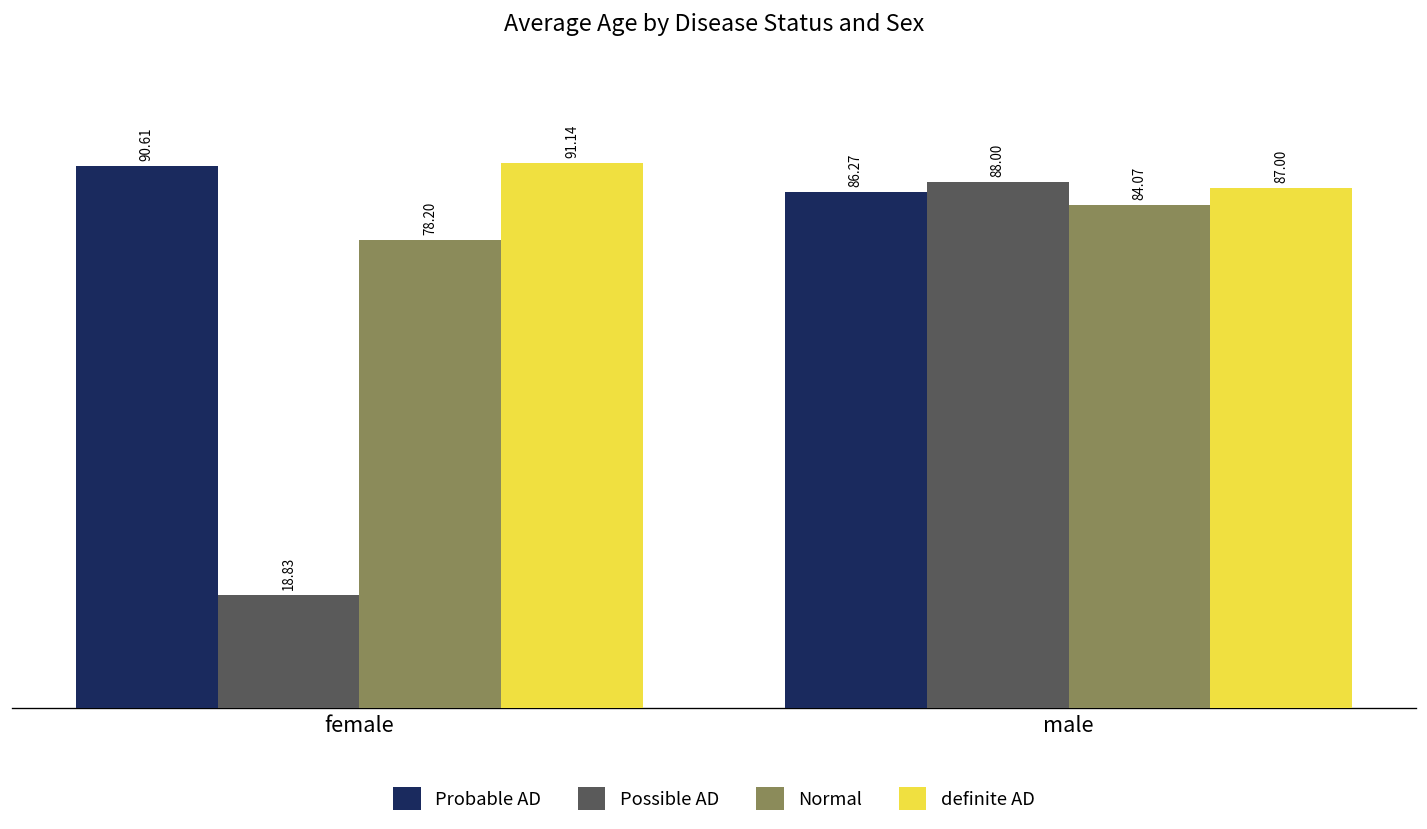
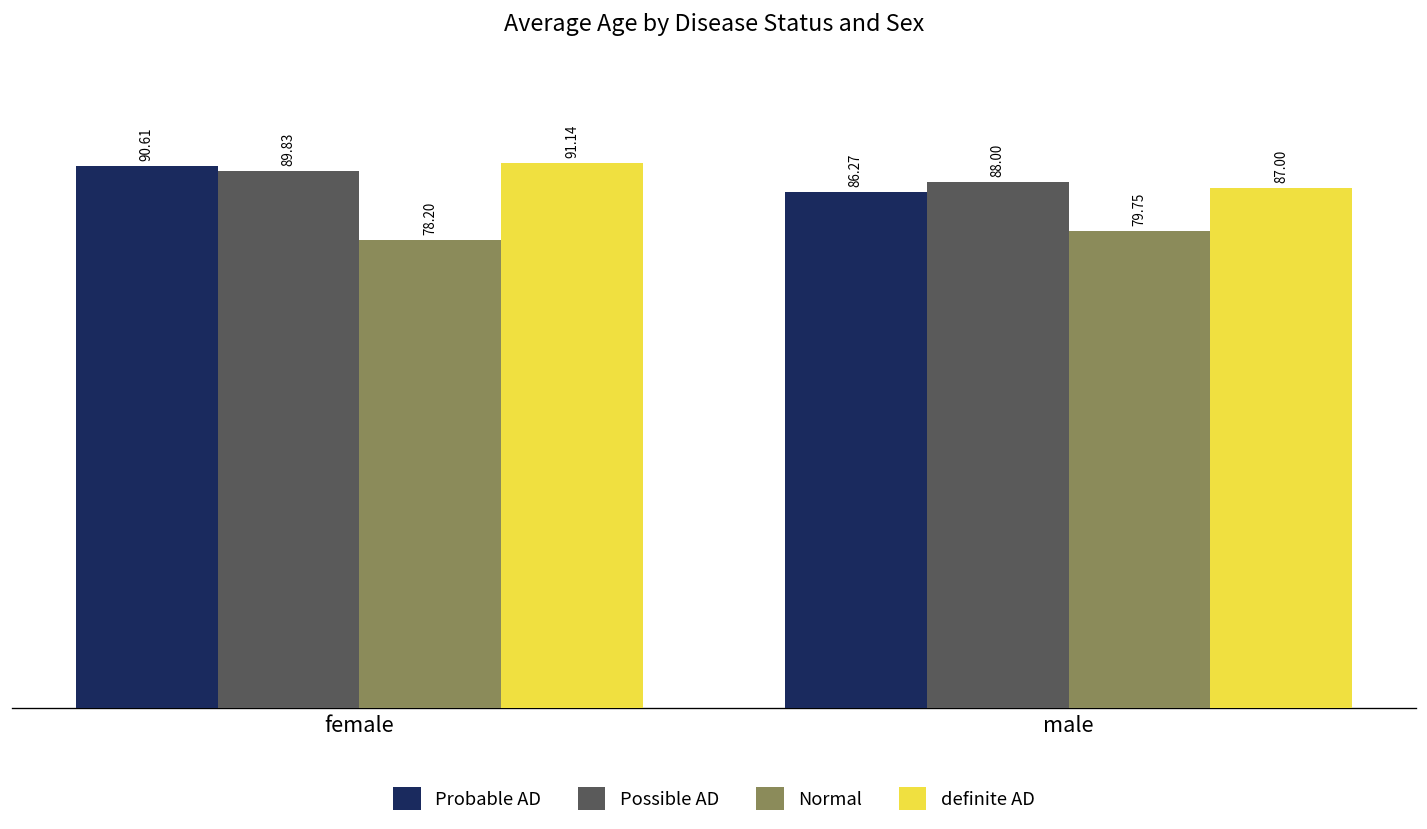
Possible AD, female: 18.83 -> 89.83
Normal, male: 84.07 -> 79.75
